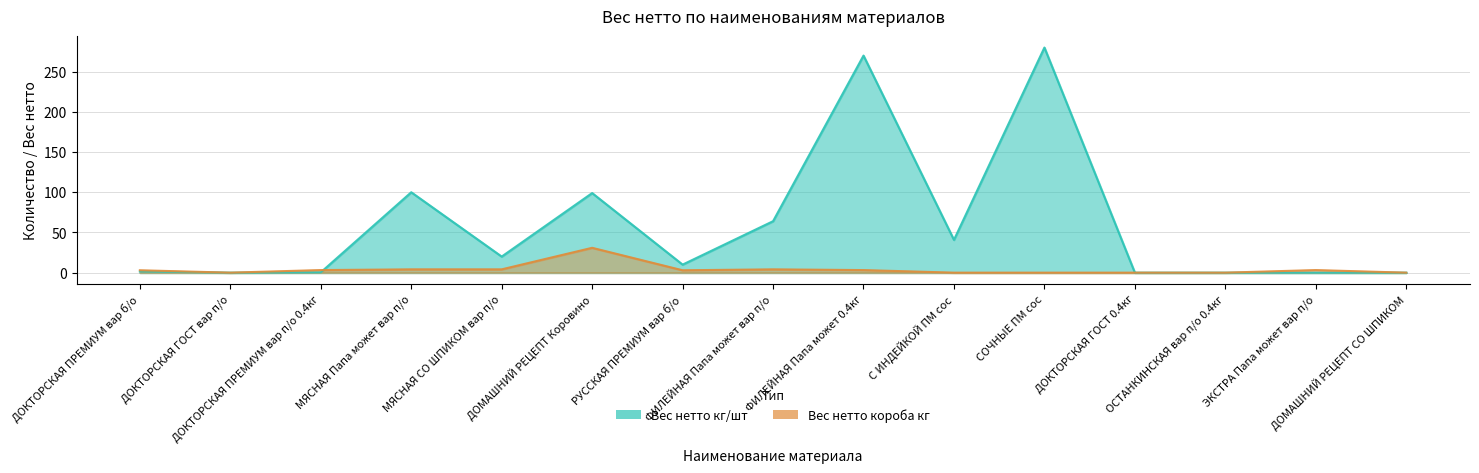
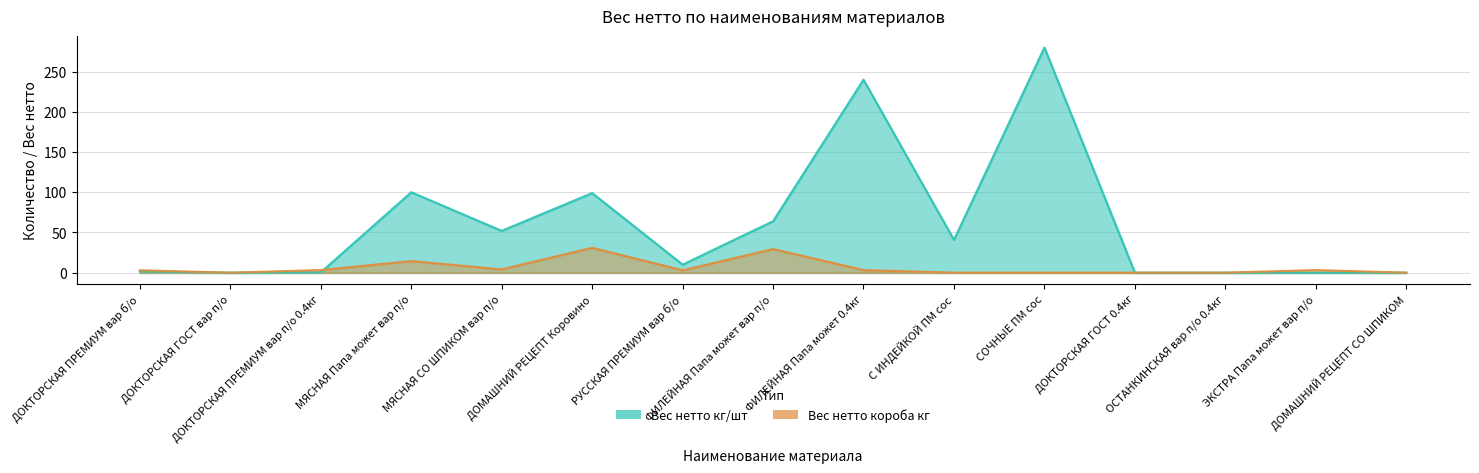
Вес нетто короба кг, МЯСНАЯ Папа может вар п/о: 0 -> 10
Вес нетто кг/шт, МЯСНАЯ СО ШПИКОМ вар п/о: 20 -> 50
Вес нетто короба кг, ФИЛЕЙНАЯ Папа может вар п/о: 0 -> 30
Вес нетто кг/шт, ФИЛЕЙНАЯ Папа может 0.4кг: 270 -> 240
